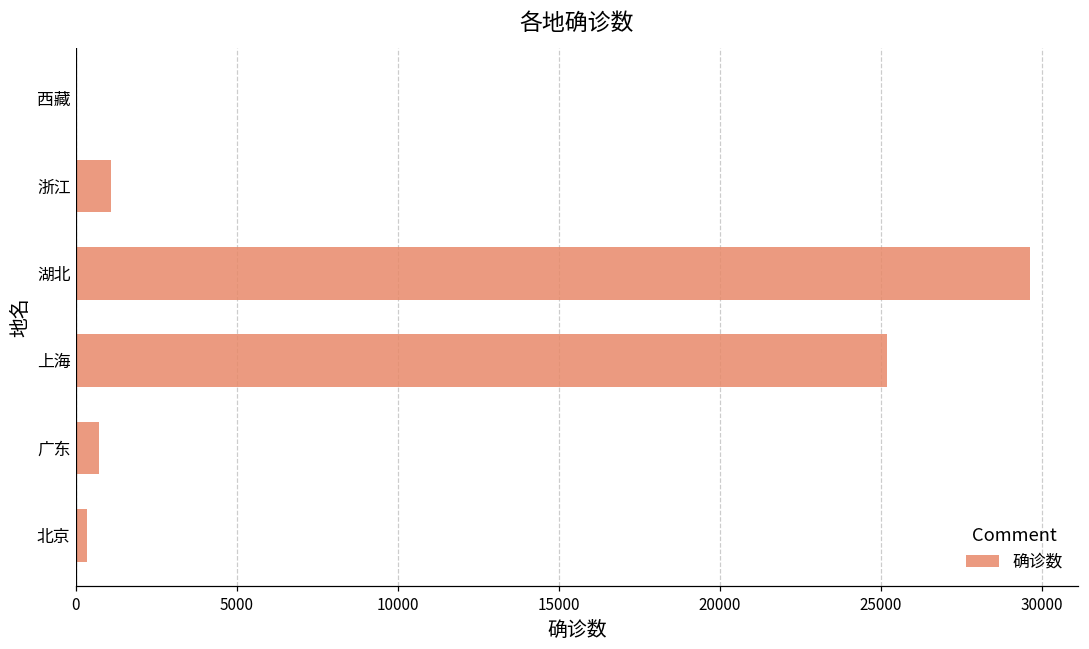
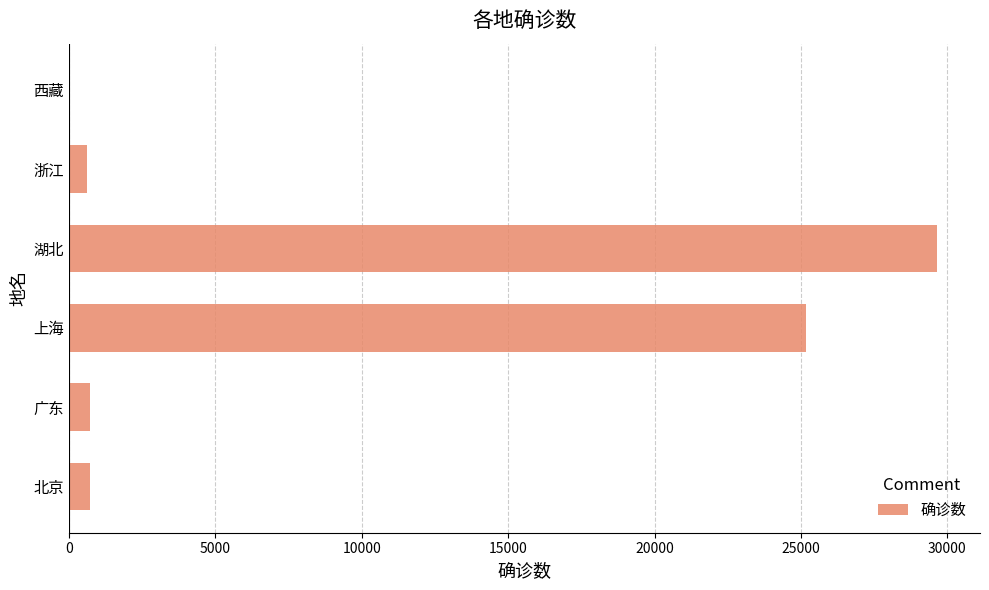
浙江: 1100 -> 600
北京: 300 -> 700
